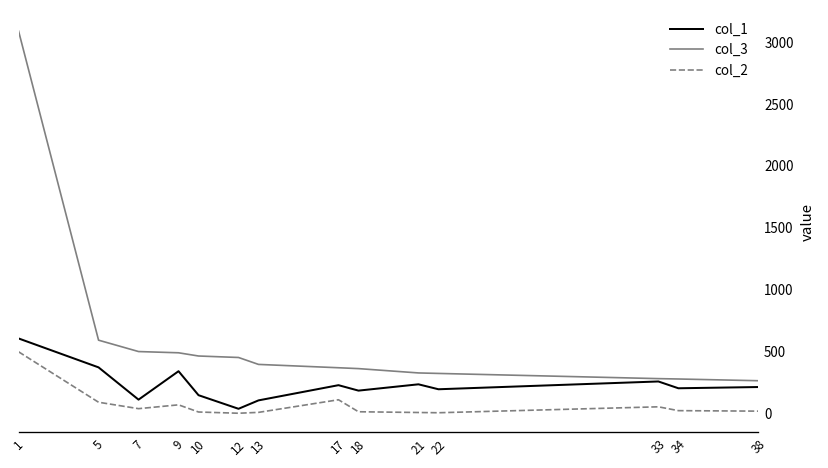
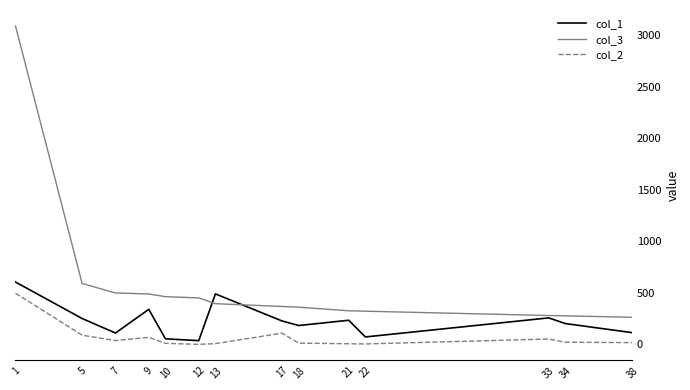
col_1, 5: 370 -> 250
col_1, 10: 150 -> 50
col_1, 13: 100 -> 490
col_1, 22: 190 -> 70
col_1, 38: 210 -> 110
